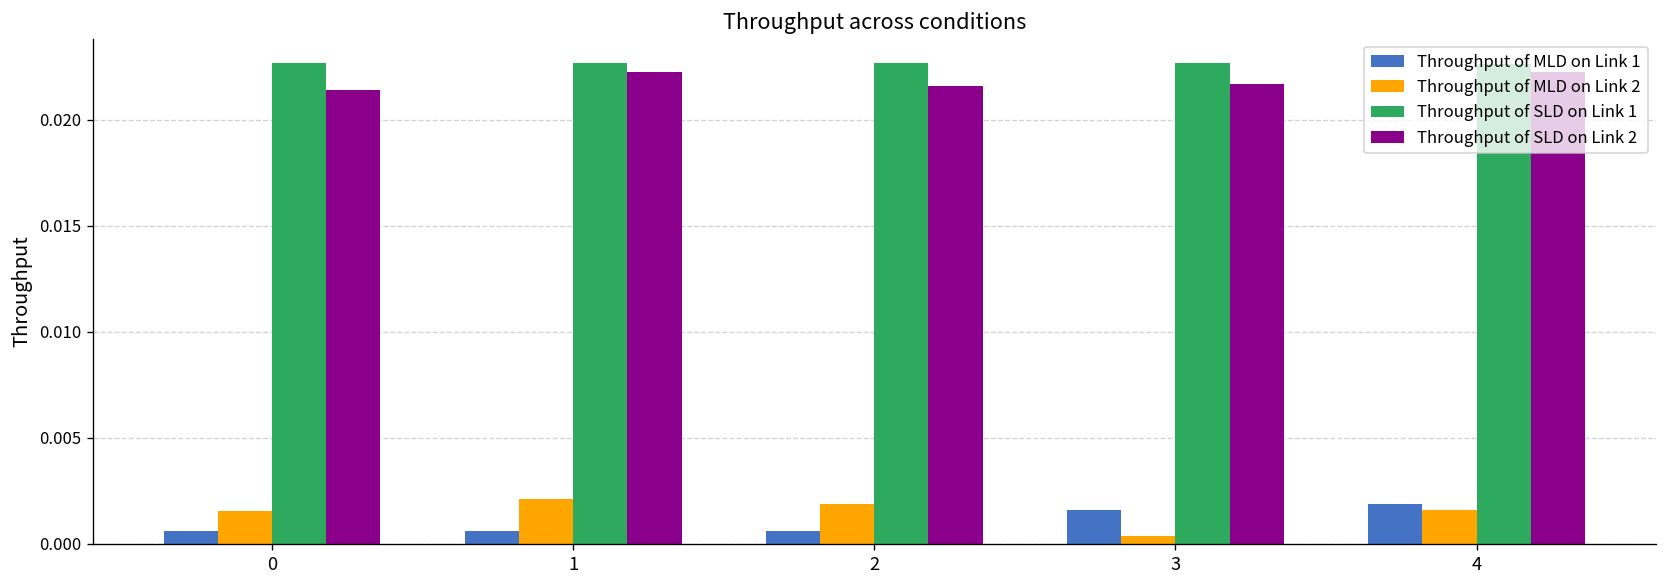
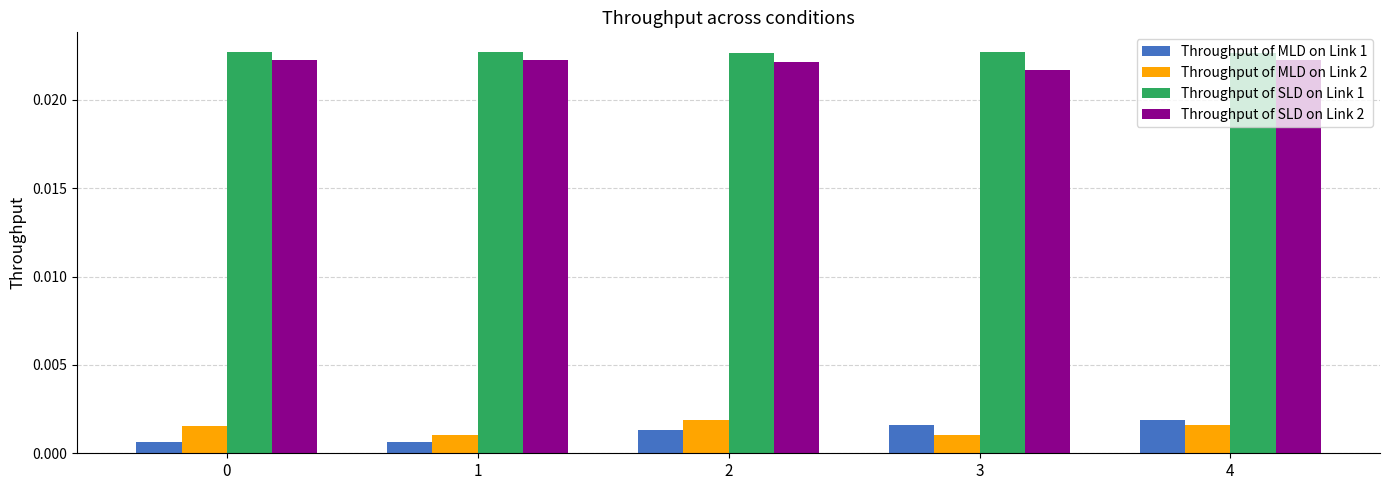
Throughput of SLD on Link 2, 0: 0.0214 -> 0.0222
Throughput of MLD on Link 2, 1: 0.0021 -> 0.0010
Throughput of MLD on Link 1, 2: 0.0006 -> 0.0013
Throughput of SLD on Link 2, 2: 0.0216 -> 0.0221
Throughput of MLD on Link 2, 3: 0.0004 -> 0.0010
